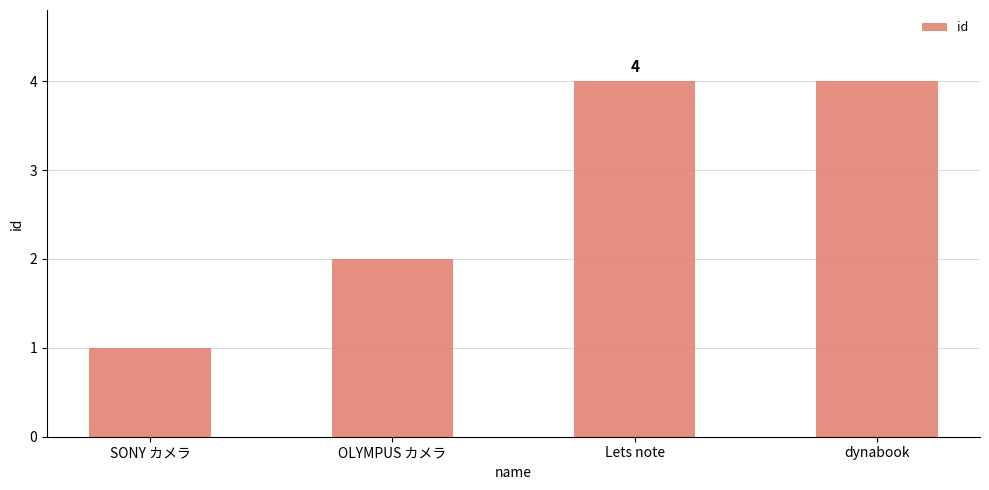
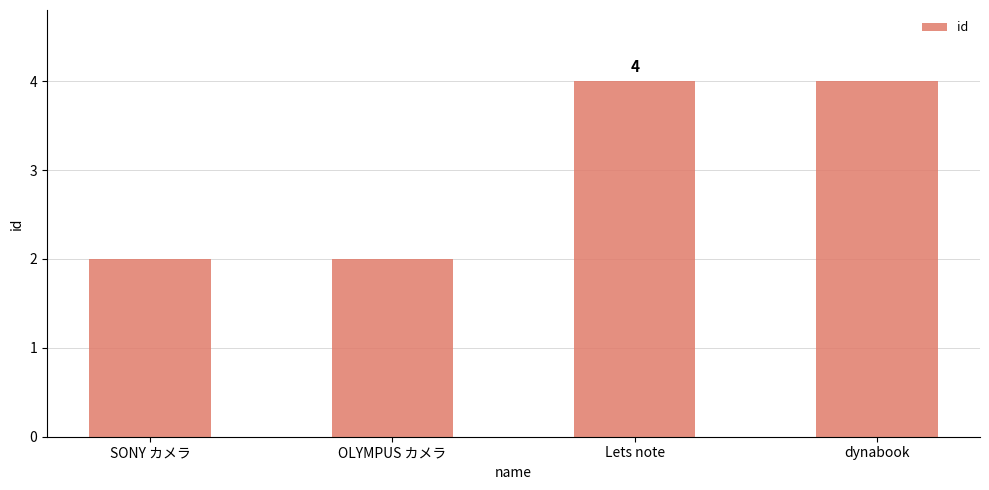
SONY カメラ: 1 -> 2
